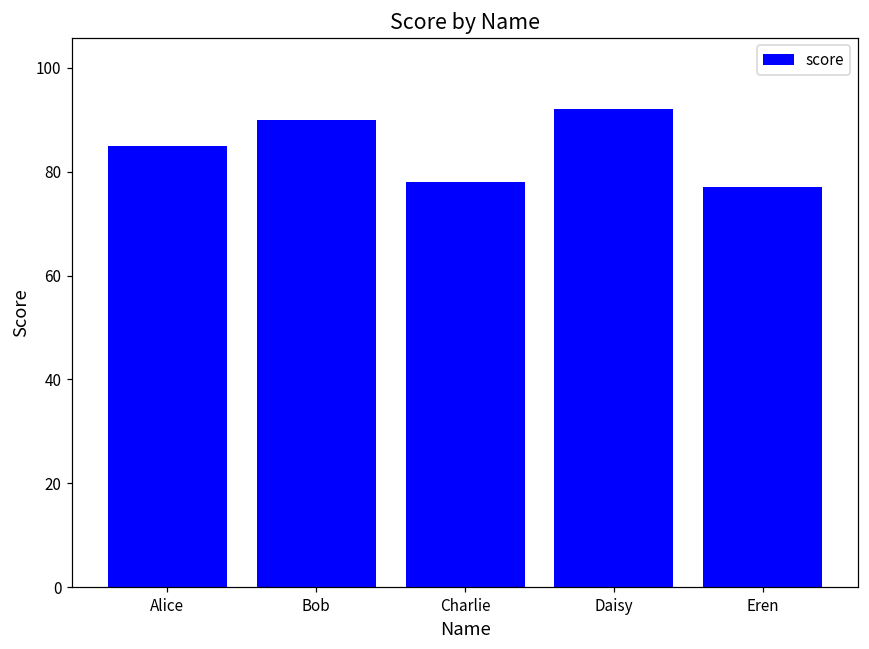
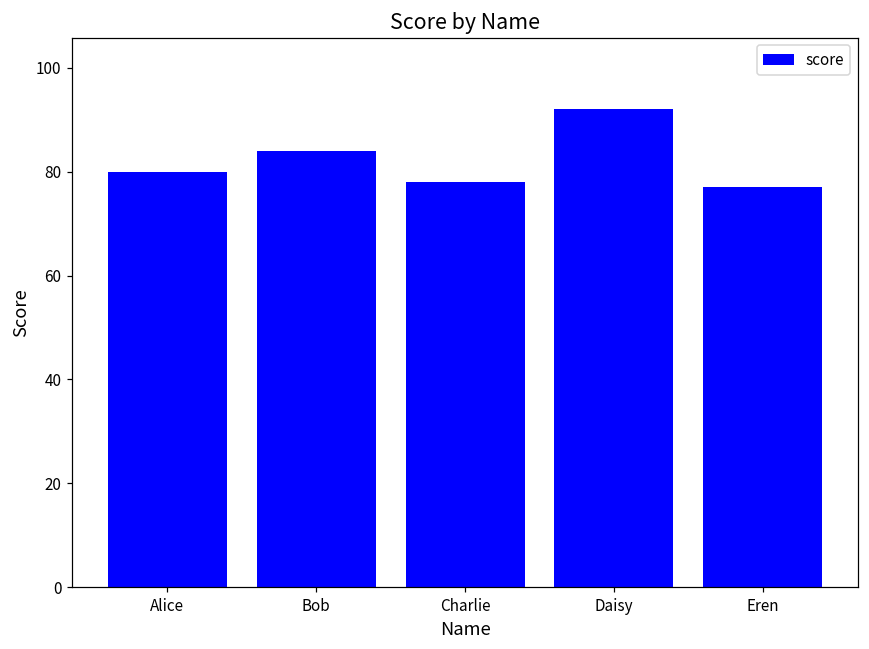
Alice: 85 -> 80
Bob: 90 -> 84
